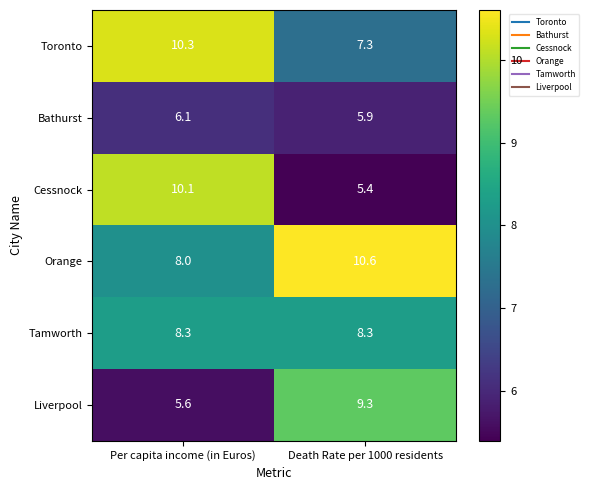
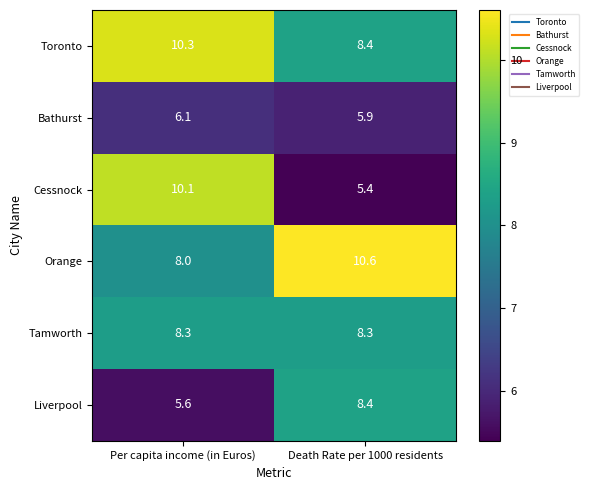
Toronto, Death Rate per 1000 residents: 7.3 -> 8.4
Liverpool, Death Rate per 1000 residents: 9.3 -> 8.4
